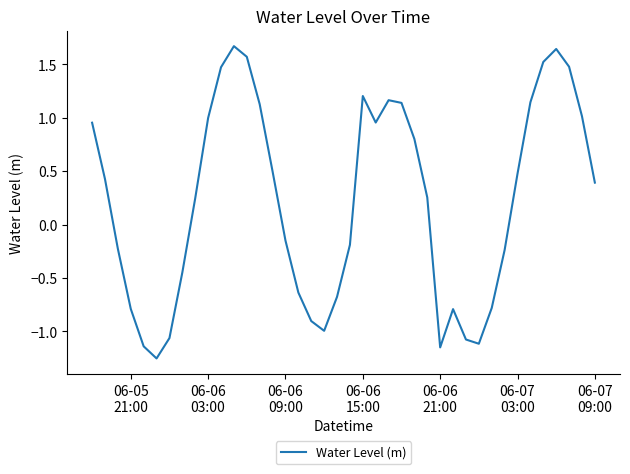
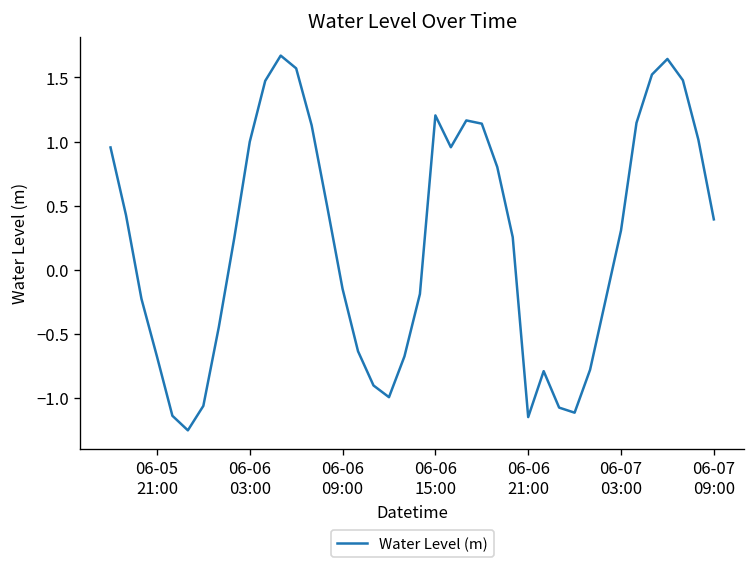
06-05 21:00: -0.79 -> -0.68
06-07 03:00: 0.48 -> 0.31
